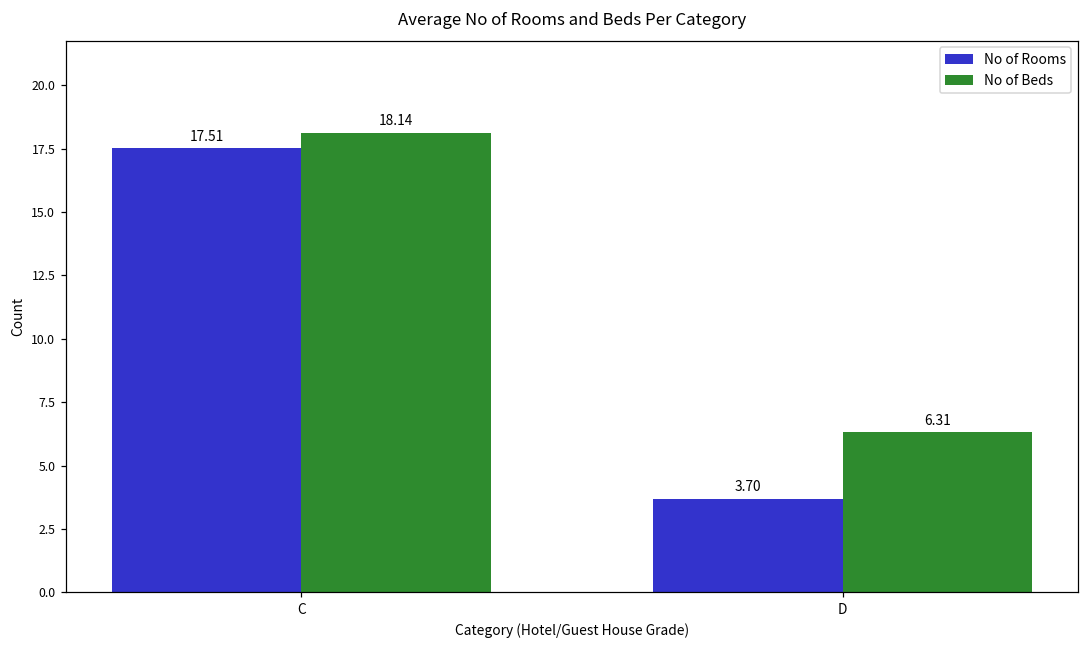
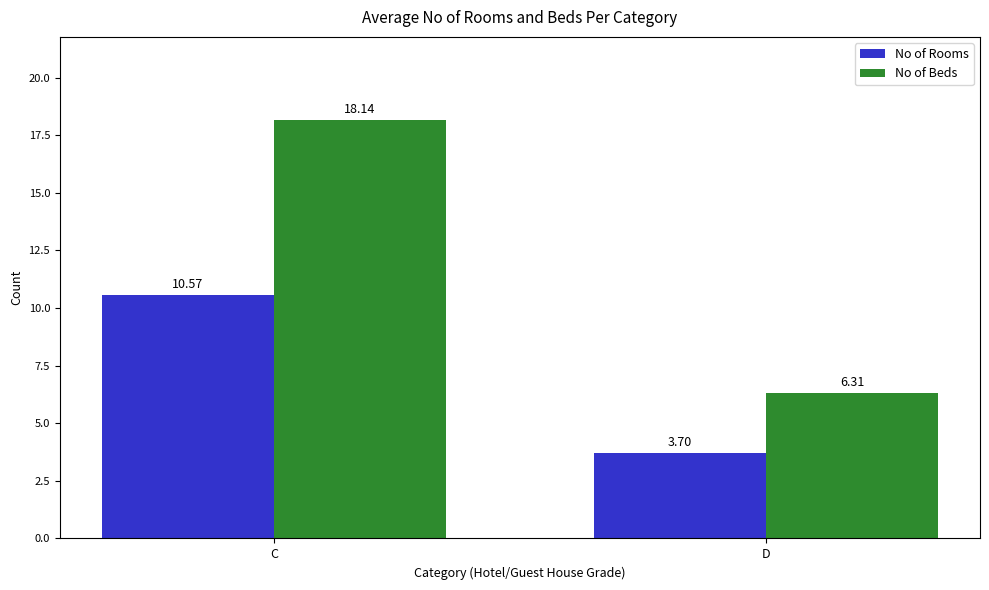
No of Rooms, C: 17.51 -> 10.57
